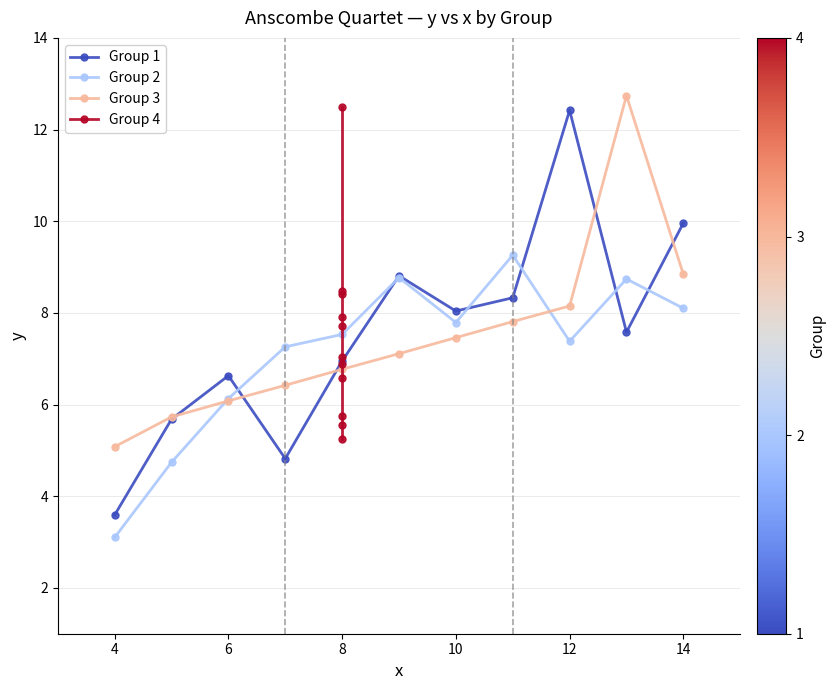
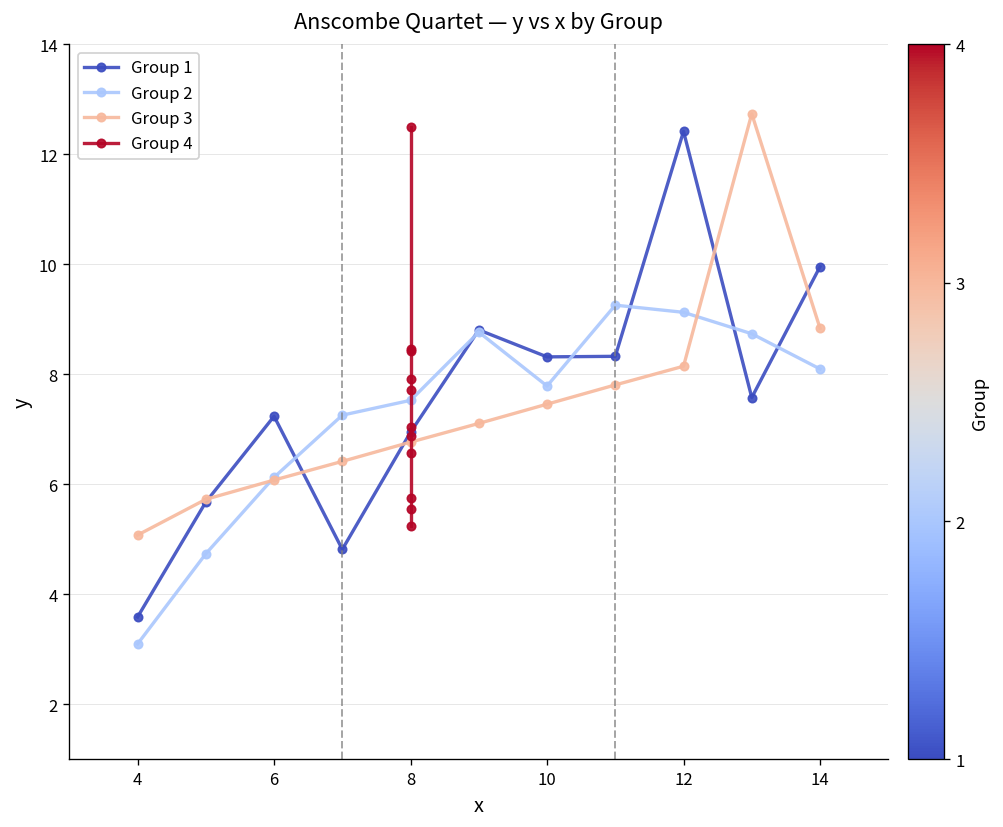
Group 1, 6: 6.6 -> 7.2
Group 1, 10: 8.0 -> 8.3
Group 2, 12: 7.4 -> 9.1
